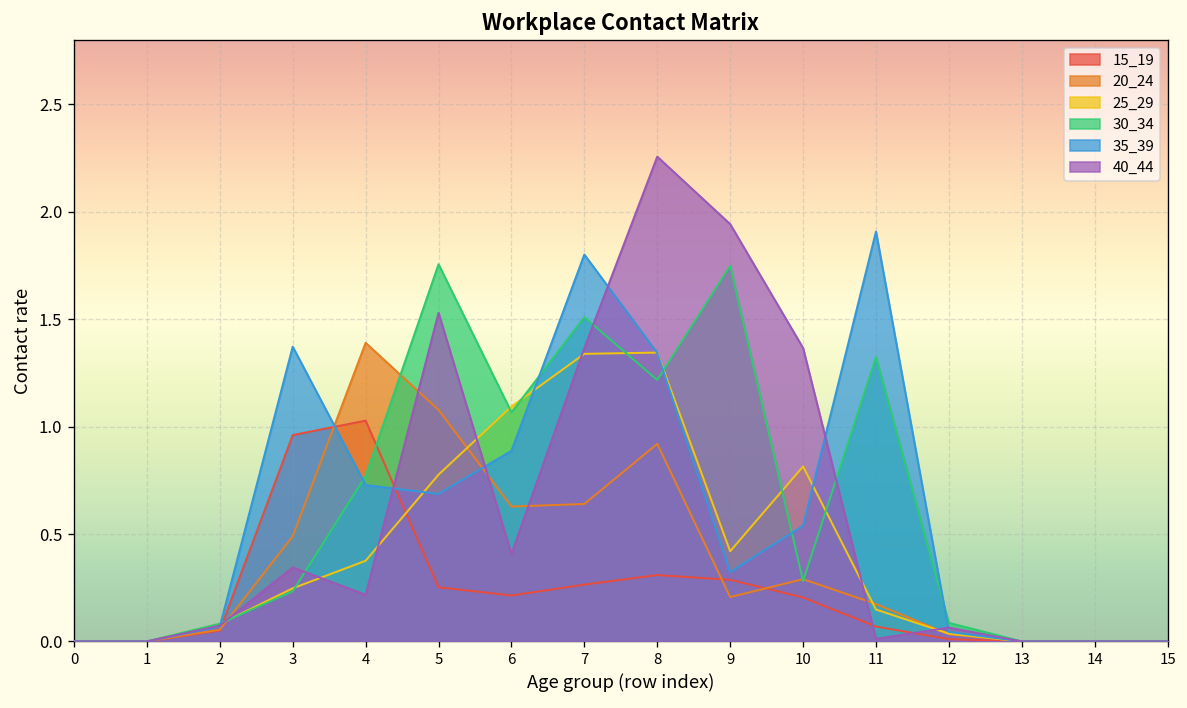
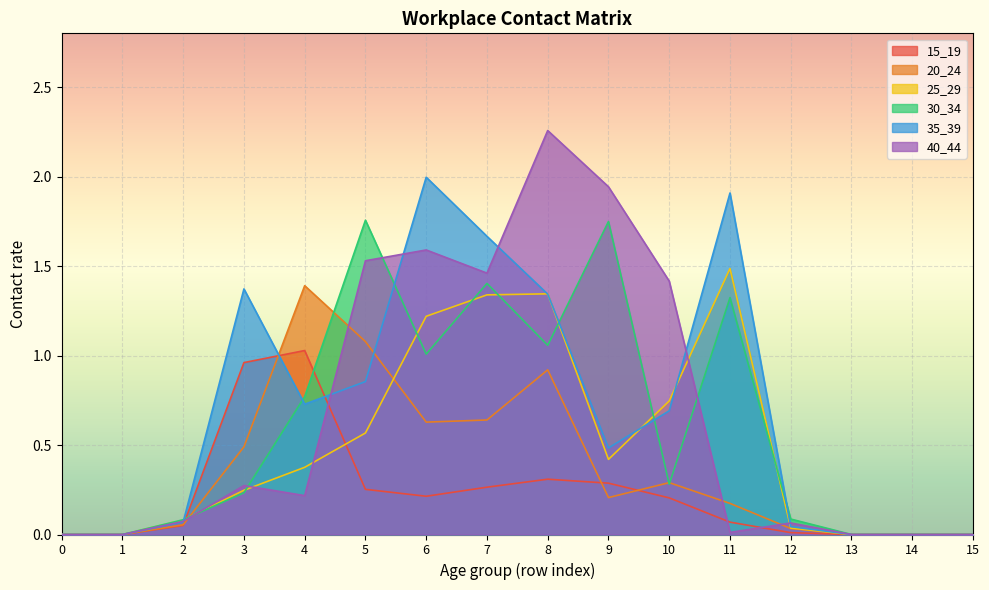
40_44, 3: 0.34 -> 0.27
25_29, 5: 0.78 -> 0.57
35_39, 5: 0.69 -> 0.85
25_29, 6: 1.09 -> 1.22
30_34, 6: 1.07 -> 1.01
35_39, 6: 0.89 -> 2.00
40_44, 6: 0.41 -> 1.59
30_34, 7: 1.51 -> 1.40
35_39, 7: 1.80 -> 1.67
40_44, 7: 1.37 -> 1.46
30_34, 8: 1.22 -> 1.06
35_39, 9: 0.32 -> 0.48
25_29, 10: 0.81 -> 0.75
35_39, 10: 0.54 -> 0.69
40_44, 10: 1.37 -> 1.42
25_29, 11: 0.15 -> 1.49
